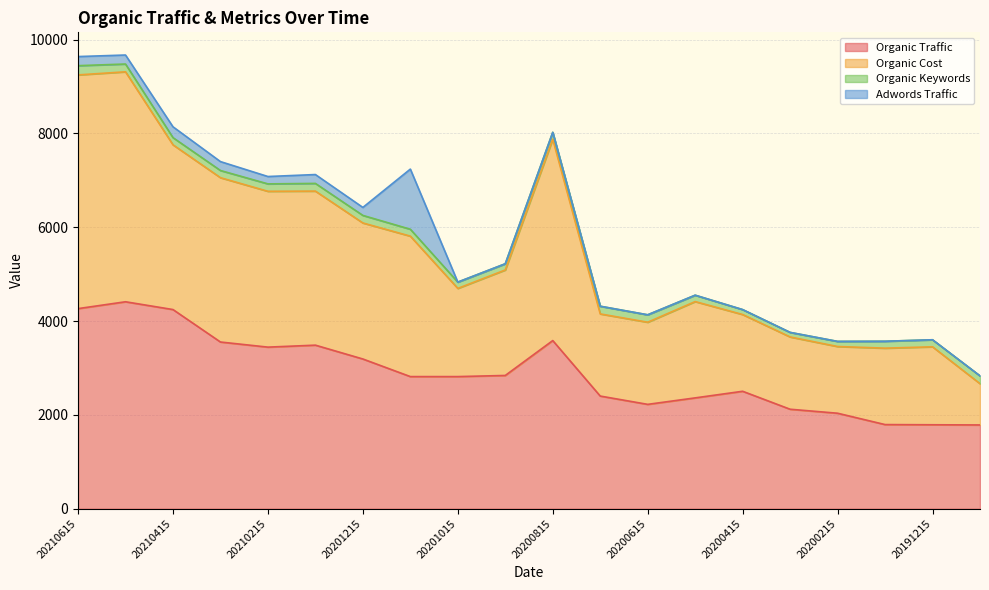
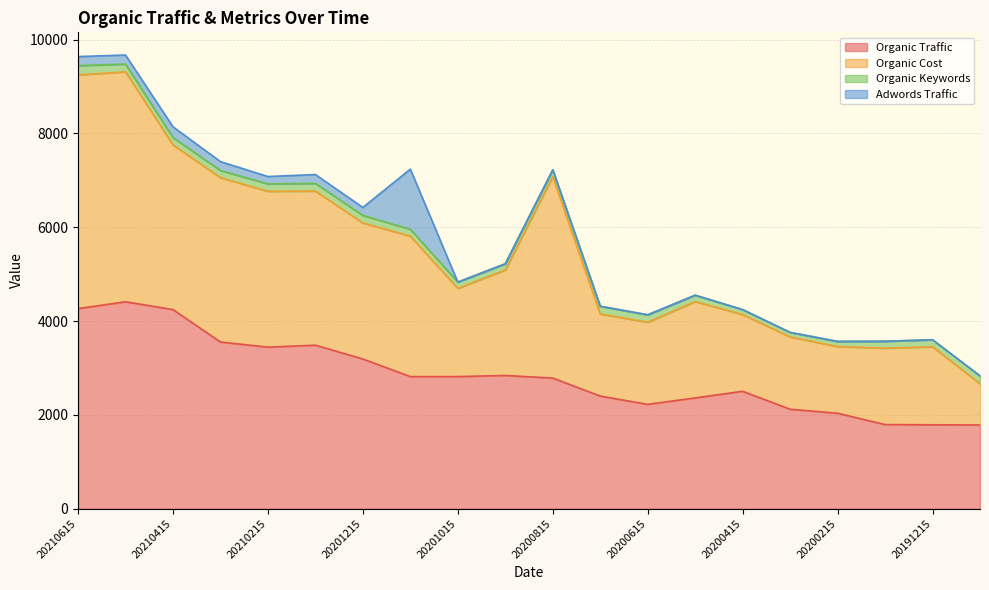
Organic Traffic, 20200815: 3600 -> 2800
